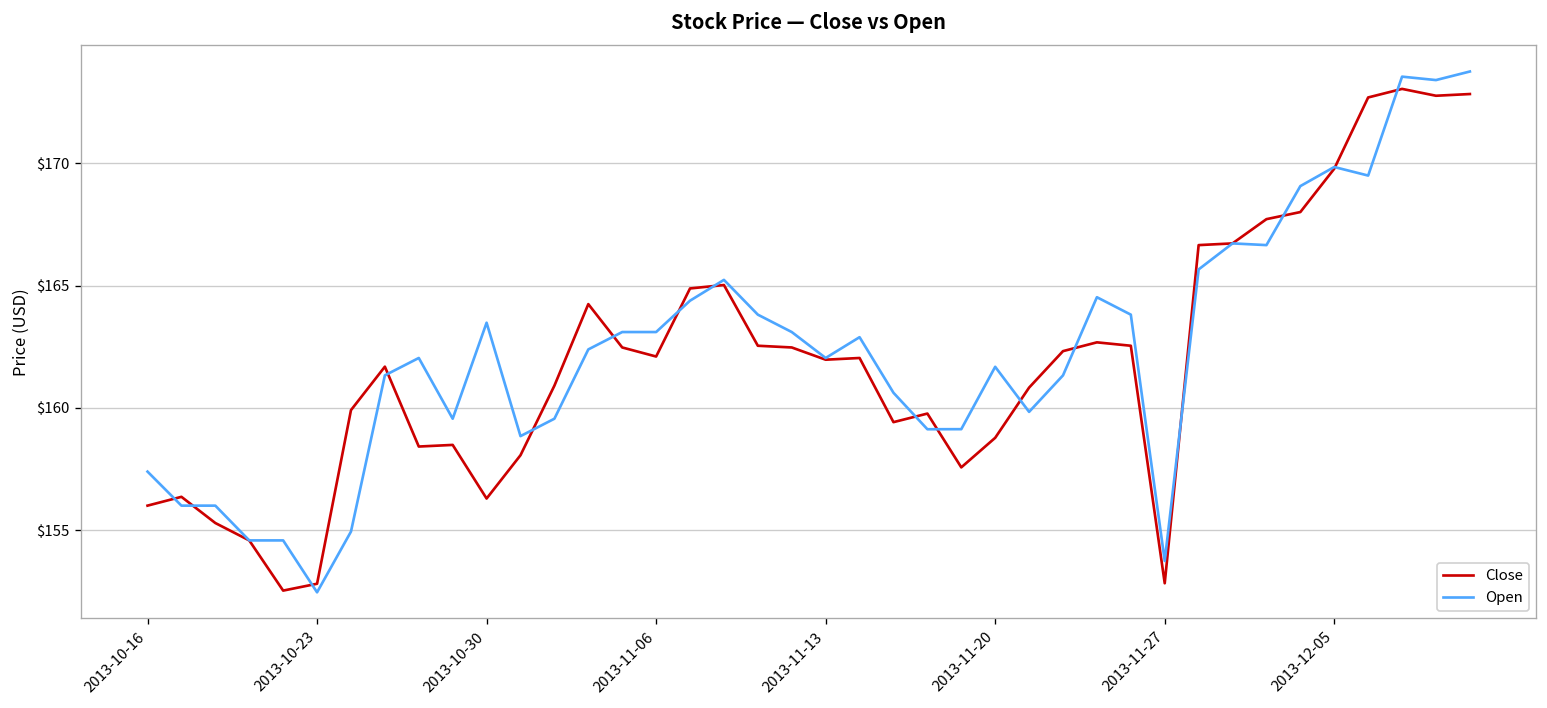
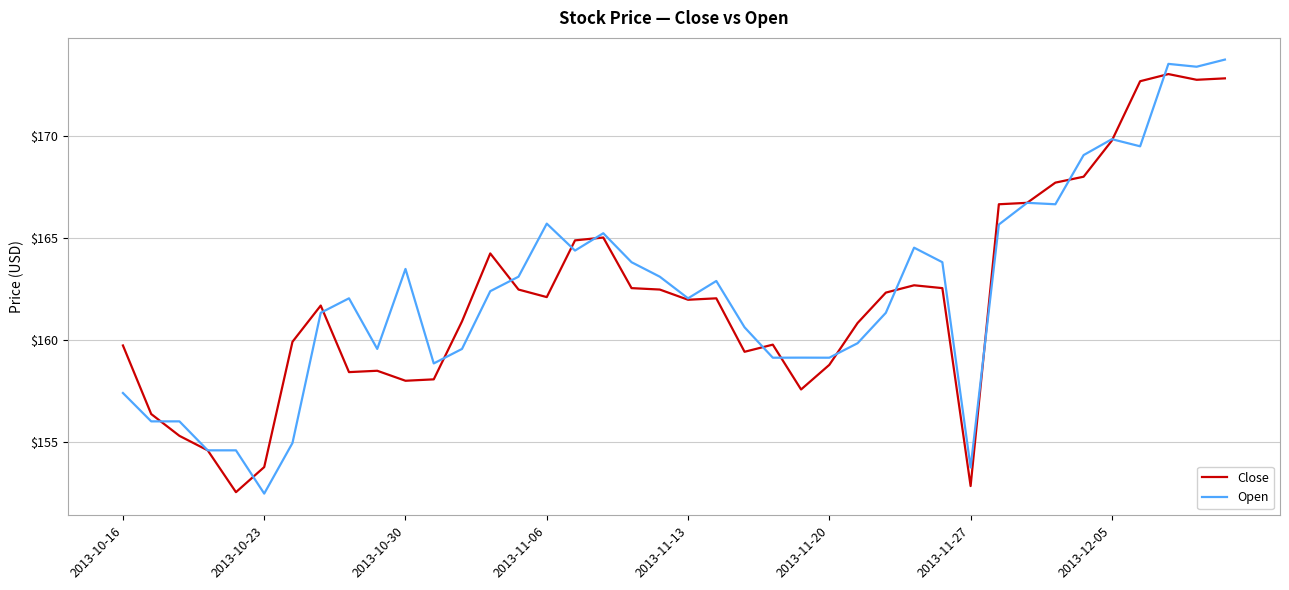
Close, 2013-10-16: $156.0 -> $159.7
Close, 2013-10-23: $152.8 -> $153.8
Close, 2013-10-30: $156.3 -> $158.0
Open, 2013-11-06: $163.1 -> $165.7
Open, 2013-11-20: $161.7 -> $159.1
